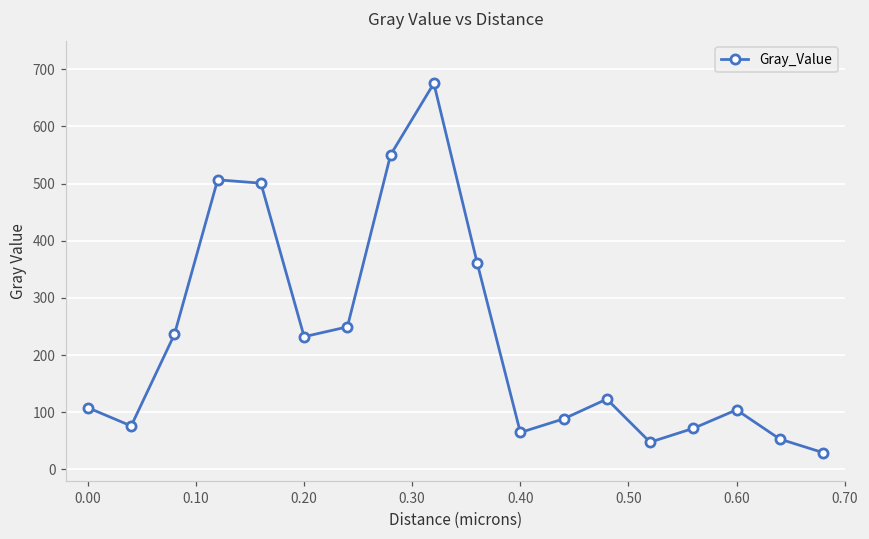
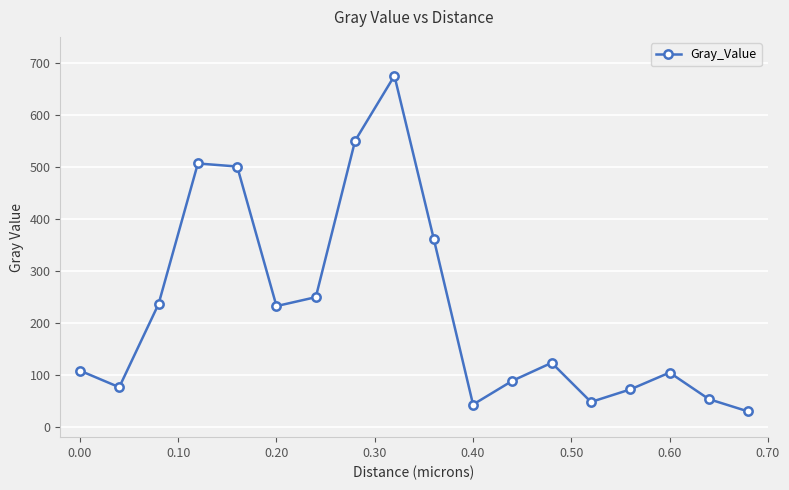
0.40: 60 -> 40
